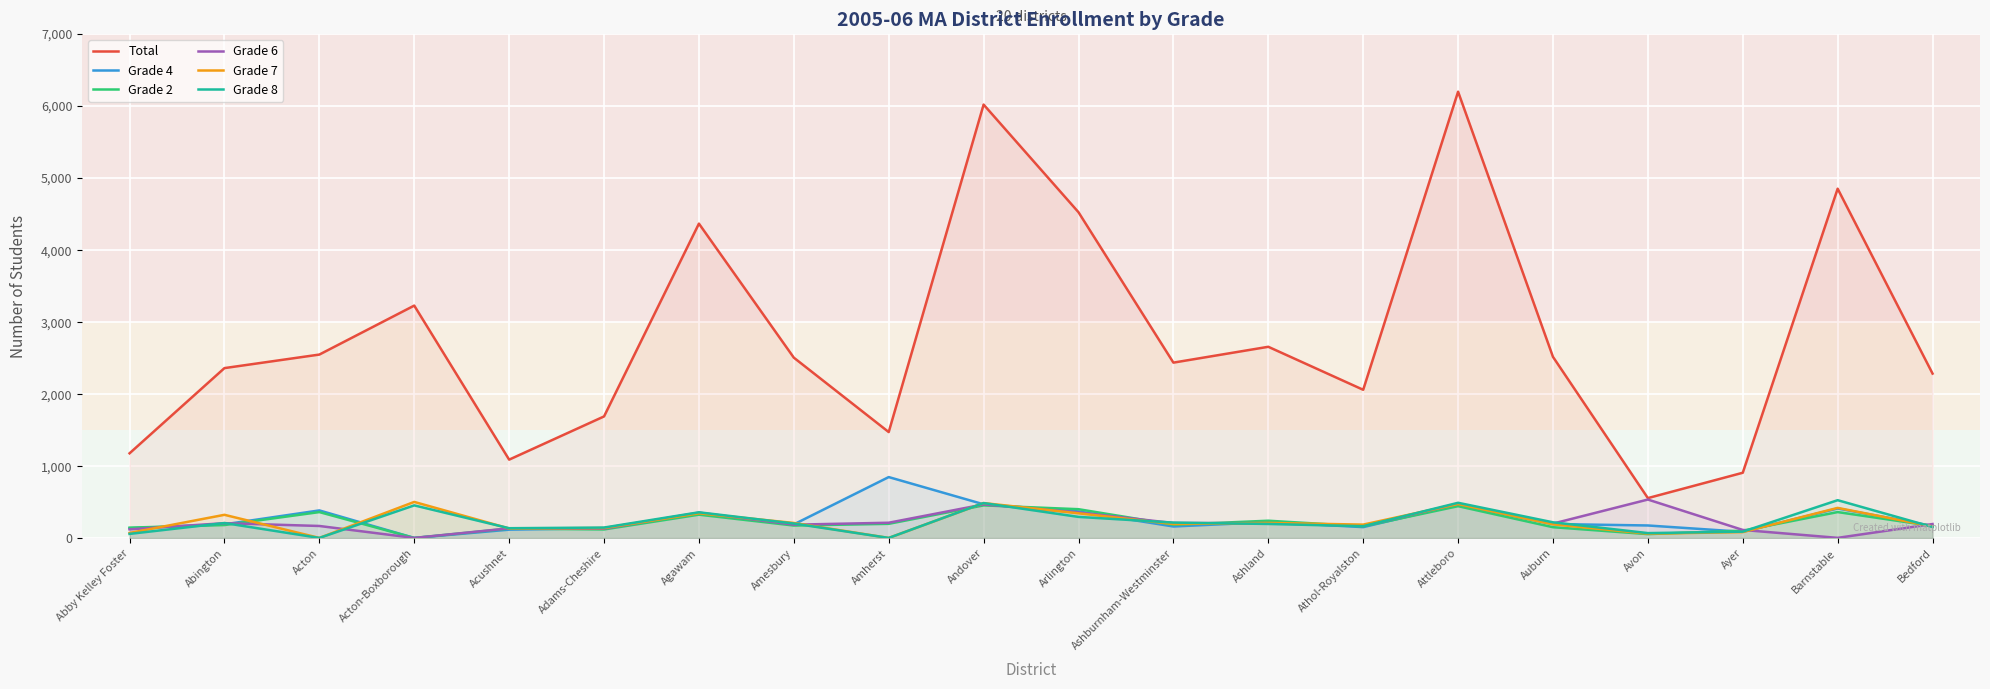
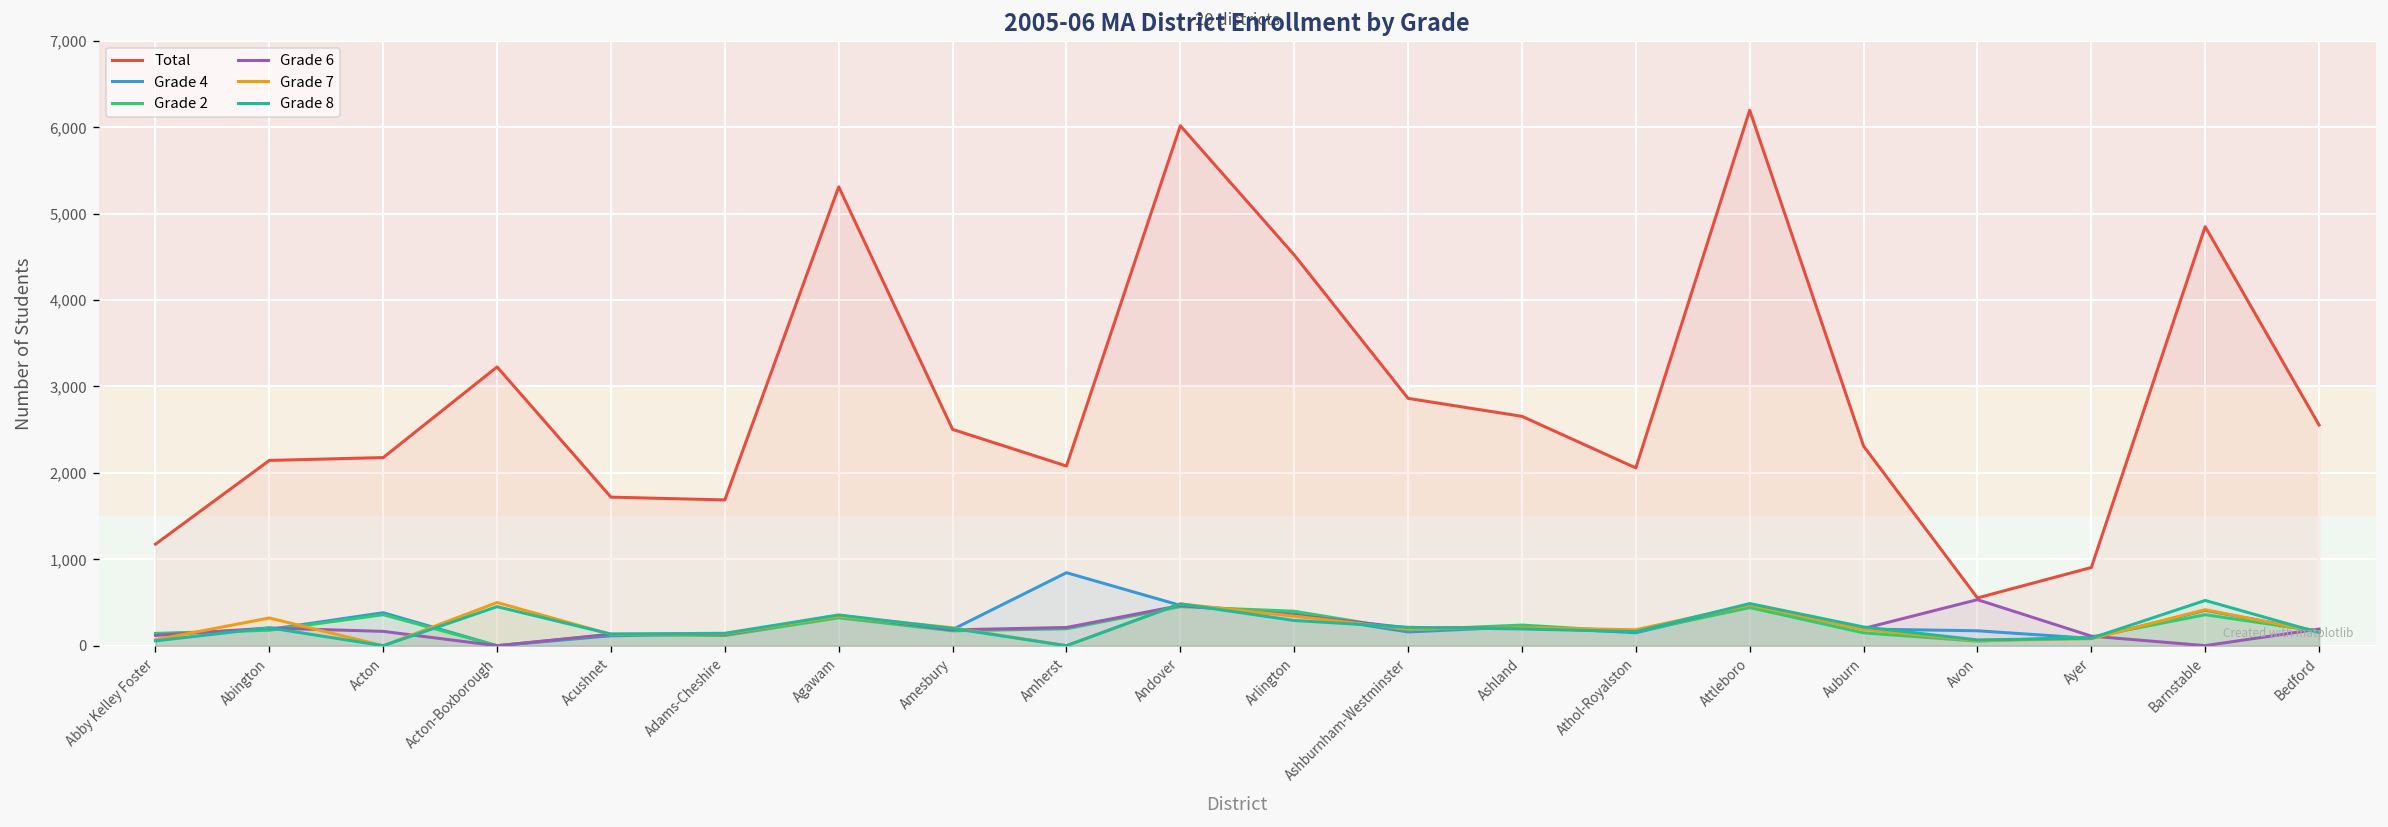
Total, Abington: 2,400 -> 2,100
Total, Acton: 2,500 -> 2,200
Total, Acushnet: 1,100 -> 1,700
Total, Agawam: 4,400 -> 5,300
Total, Amherst: 1,500 -> 2,100
Total, Ashburnham-Westminster: 2,400 -> 2,900
Total, Auburn: 2,500 -> 2,300
Total, Bedford: 2,300 -> 2,600
